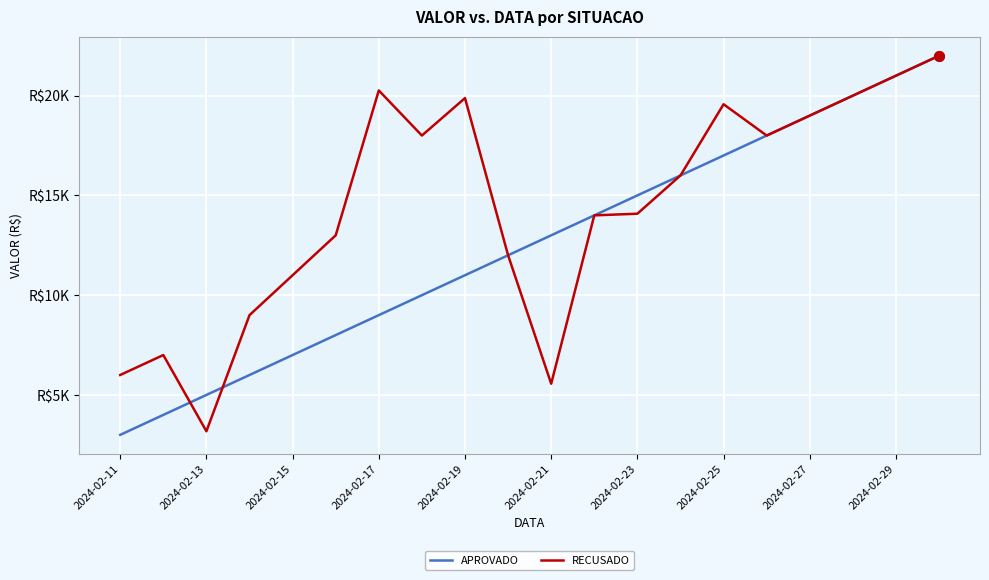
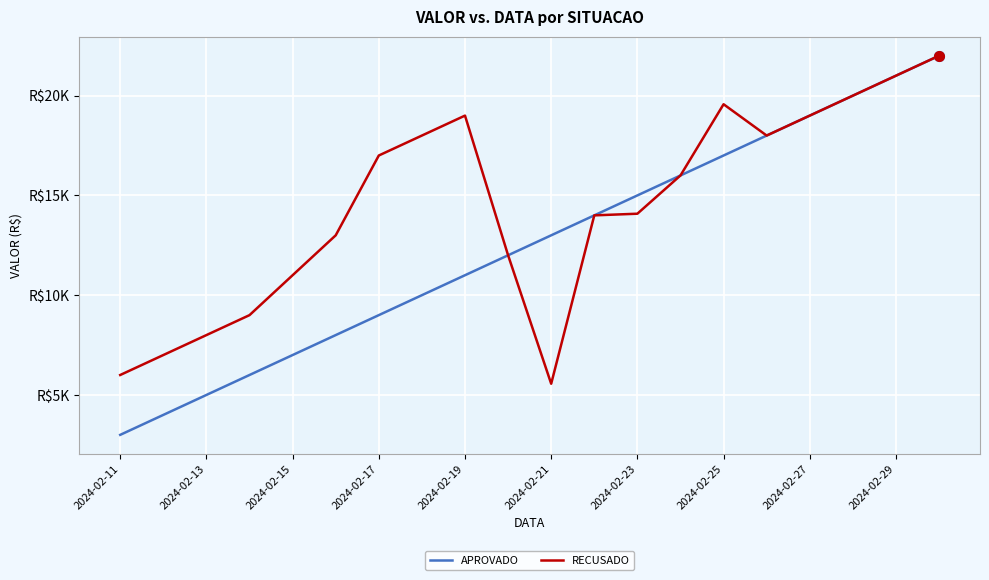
RECUSADO, 2024-02-13: R$3200 -> R$8000
RECUSADO, 2024-02-17: R$20300 -> R$17000
RECUSADO, 2024-02-19: R$19900 -> R$19000
